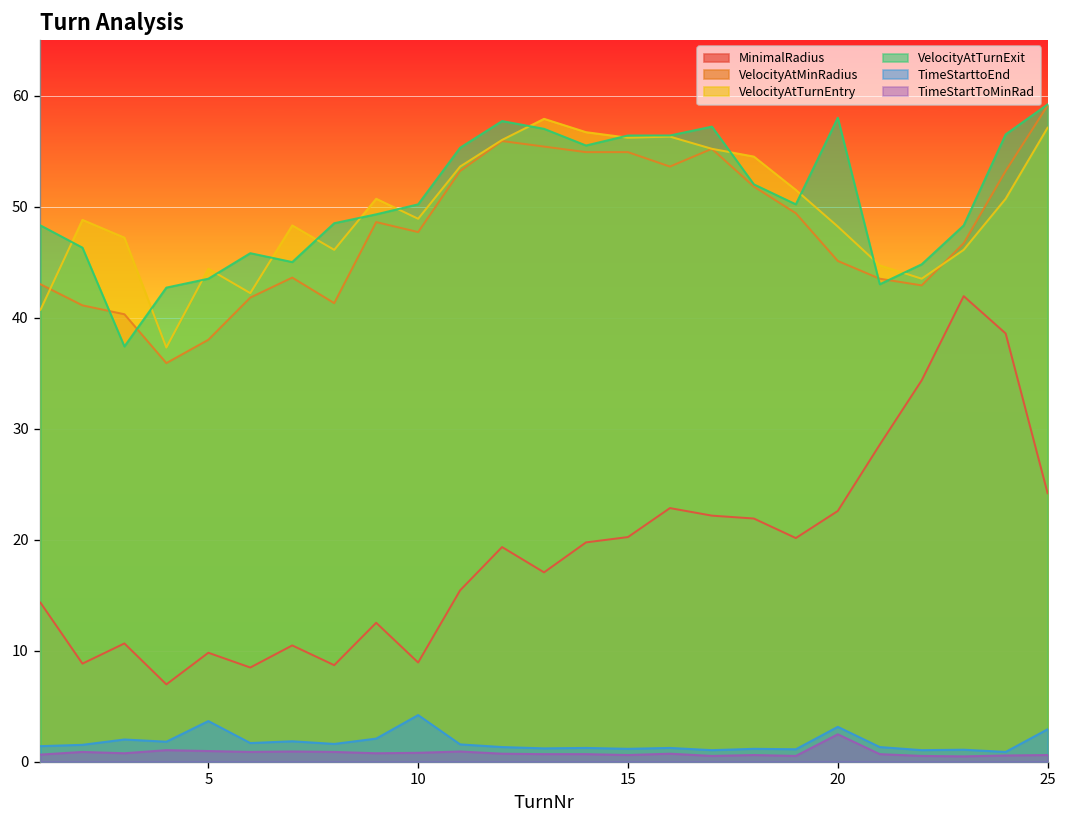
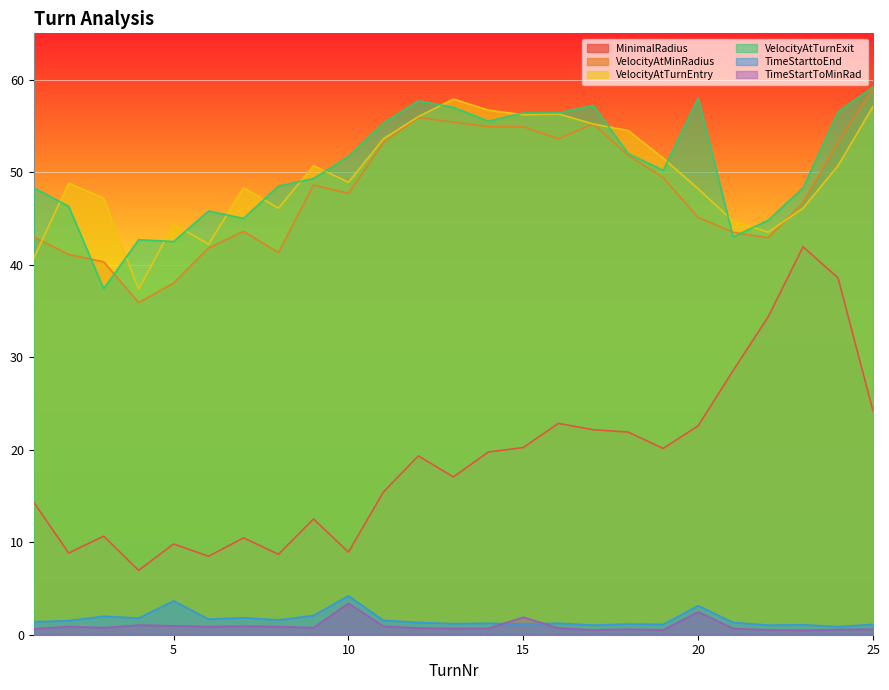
VelocityAtTurnExit, 5: 44 -> 43
VelocityAtTurnExit, 10: 50 -> 52
TimeStartToMinRad, 10: 1 -> 3
TimeStartToMinRad, 15: 1 -> 2
TimeStarttoEnd, 25: 3 -> 1
